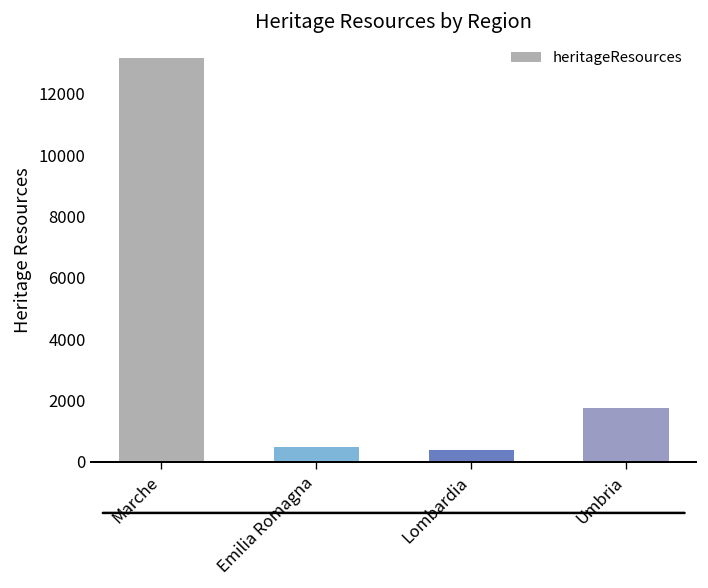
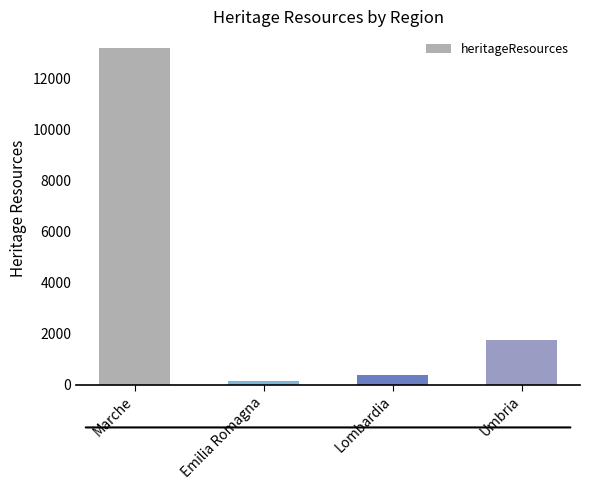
Emilia Romagna: 500 -> 200
